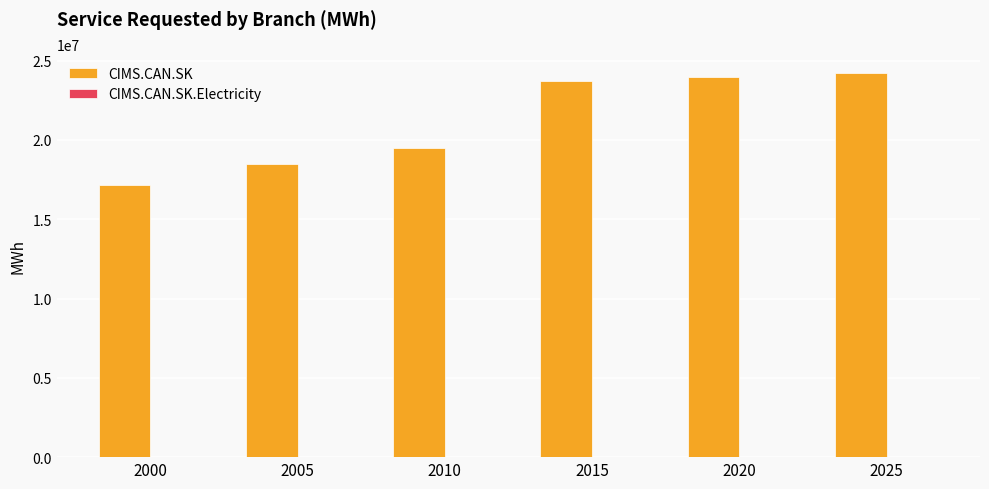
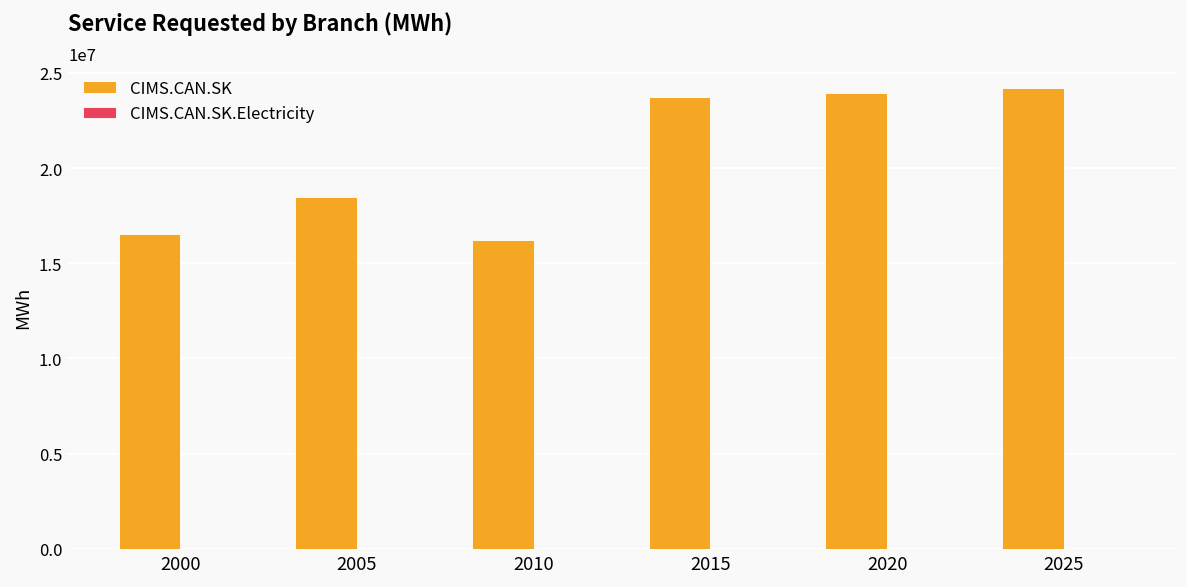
CIMS.CAN.SK, 2000: 17100000 -> 16500000
CIMS.CAN.SK, 2010: 19500000 -> 16200000
